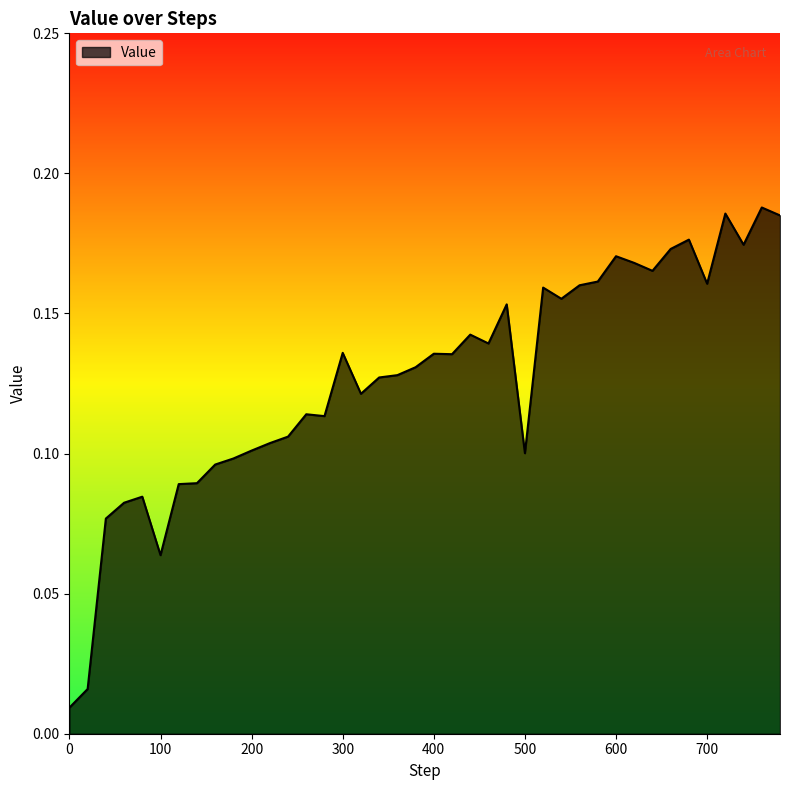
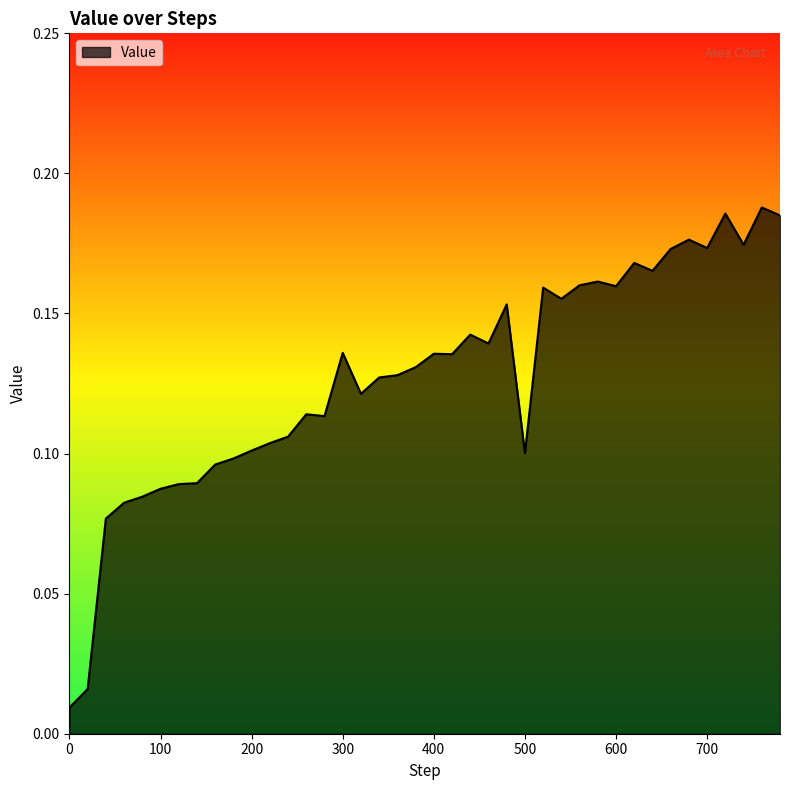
100: 0.064 -> 0.087
600: 0.170 -> 0.160
700: 0.161 -> 0.173
